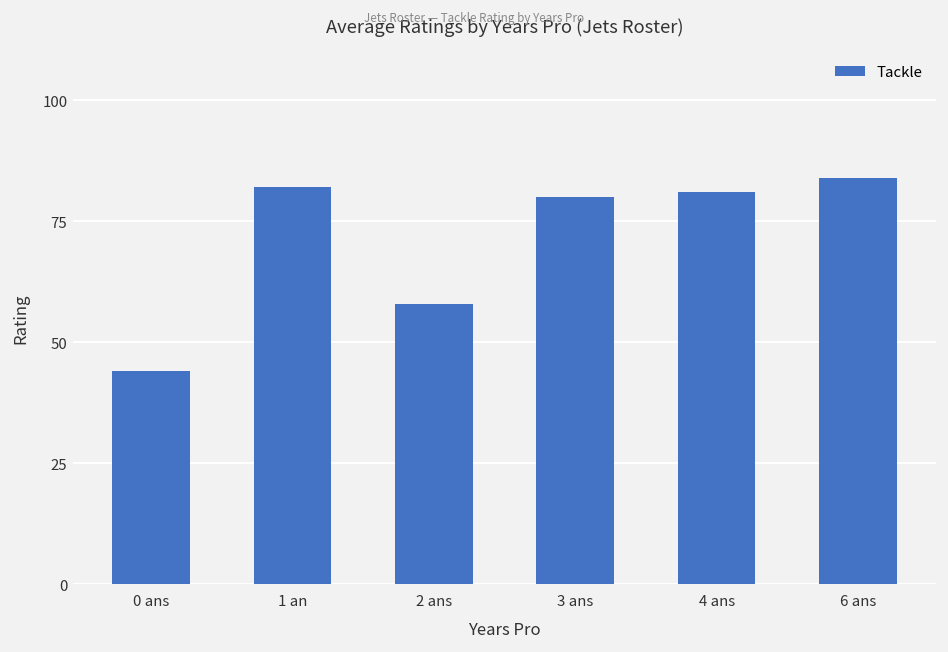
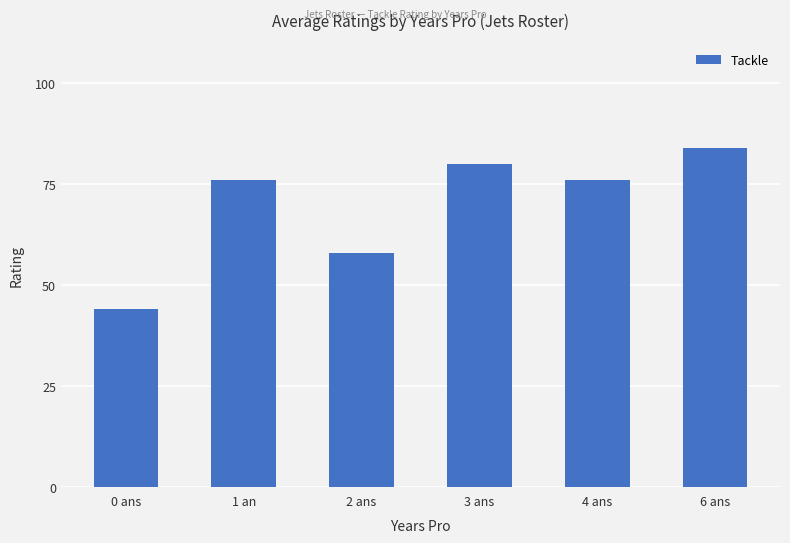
1 an: 82 -> 76
4 ans: 81 -> 76
